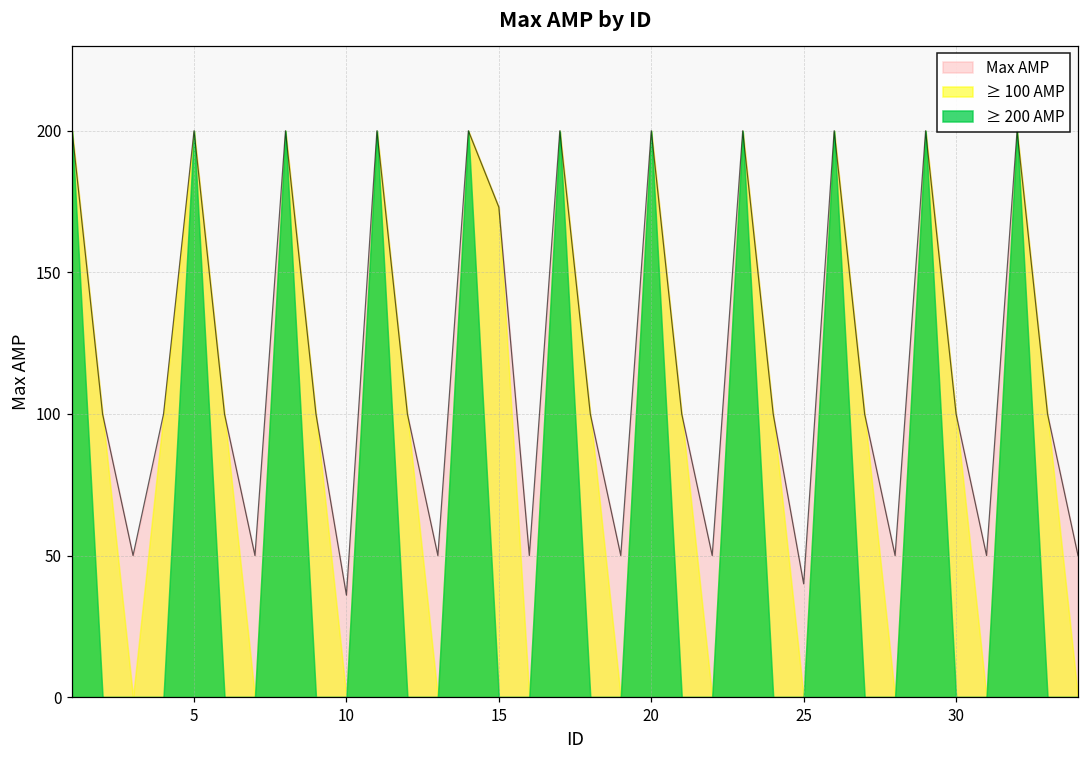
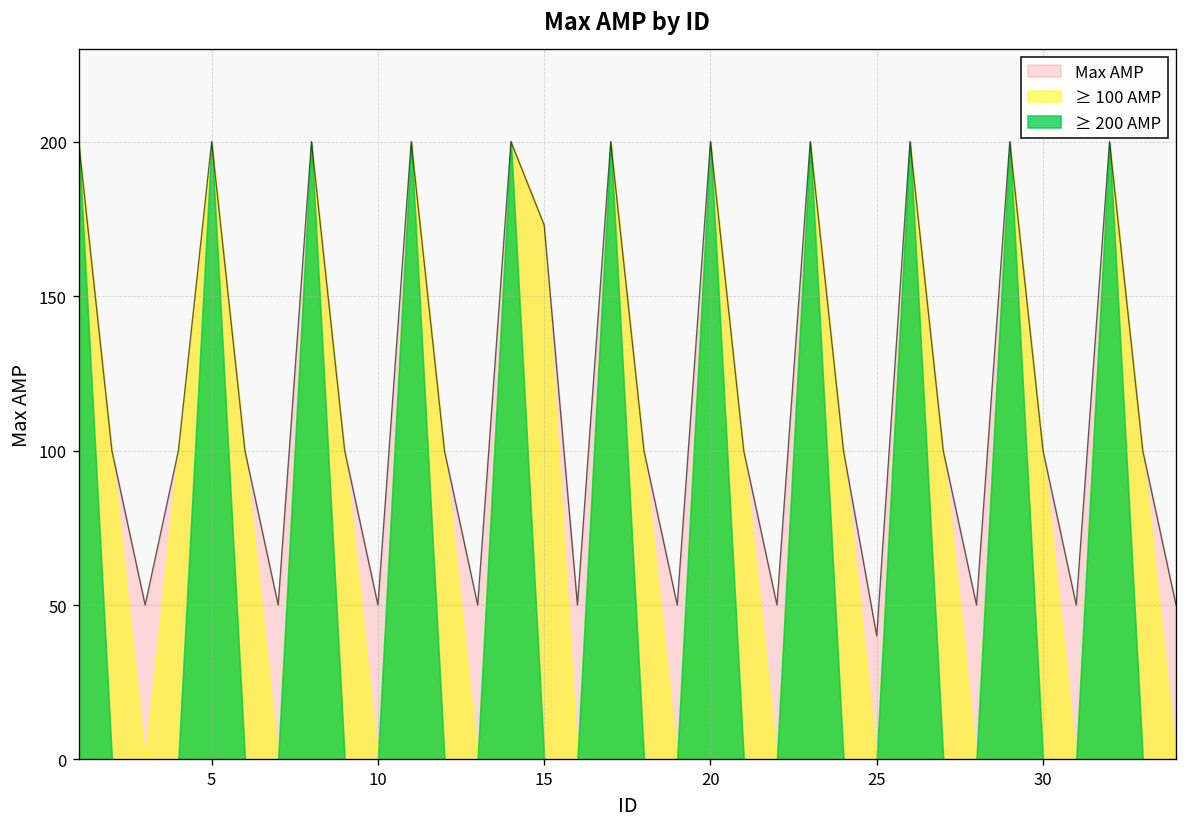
Max AMP, 10: 36 -> 50
